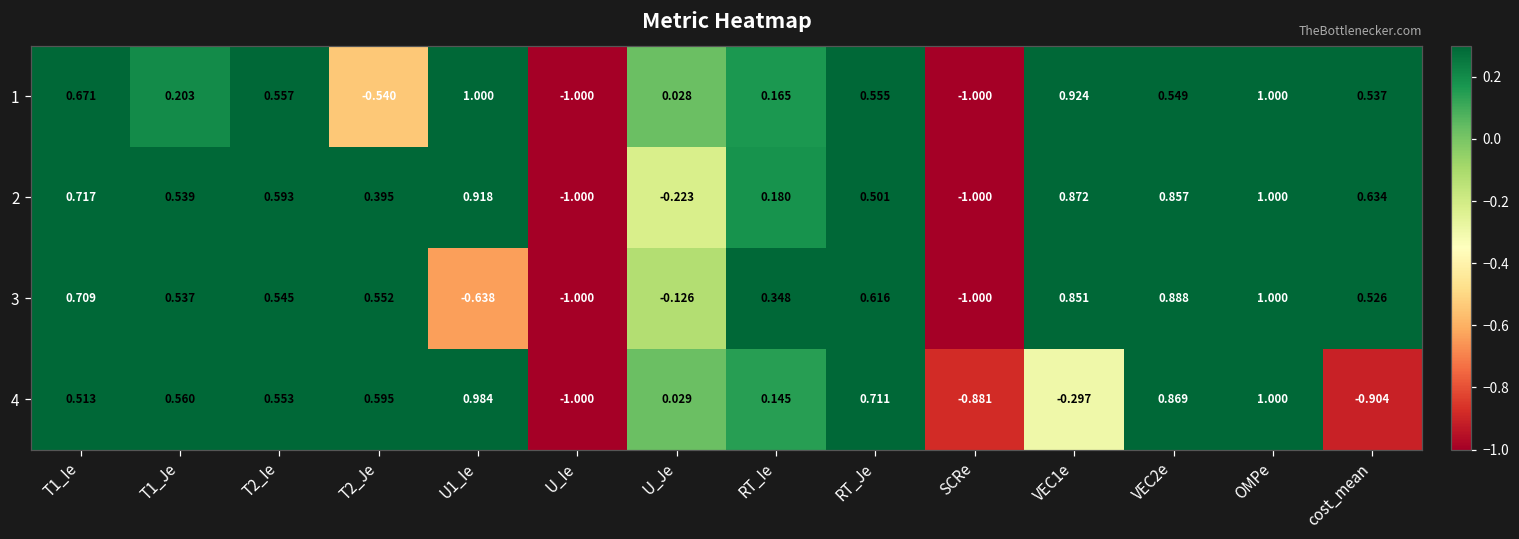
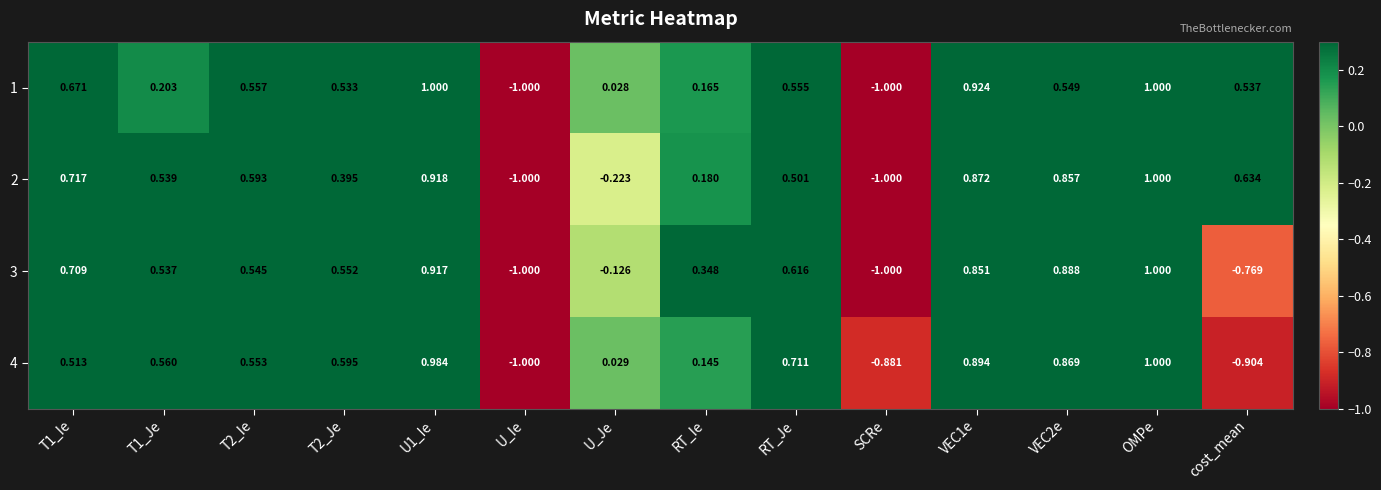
1, T2_Je: -0.540 -> 0.533
3, U1_Ie: -0.638 -> 0.917
3, cost_mean: 0.526 -> -0.769
4, VEC1e: -0.297 -> 0.894
